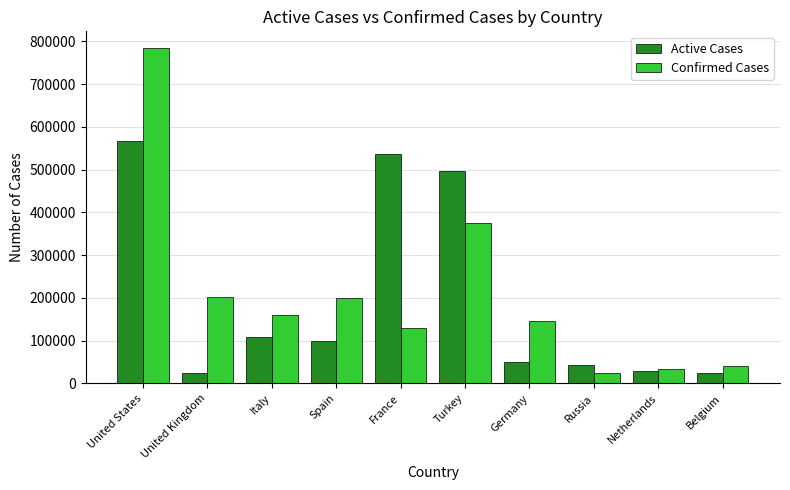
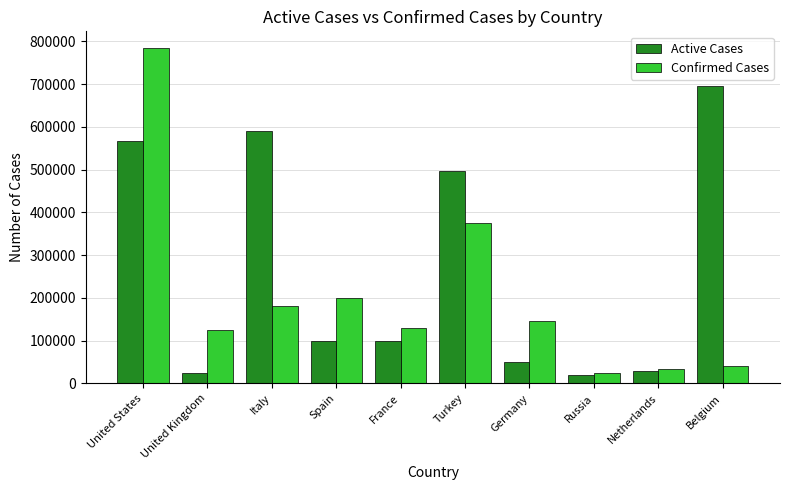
Confirmed Cases, United Kingdom: 200000 -> 130000
Active Cases, Italy: 110000 -> 590000
Confirmed Cases, Italy: 160000 -> 180000
Active Cases, France: 540000 -> 100000
Active Cases, Russia: 40000 -> 20000
Active Cases, Belgium: 30000 -> 690000
